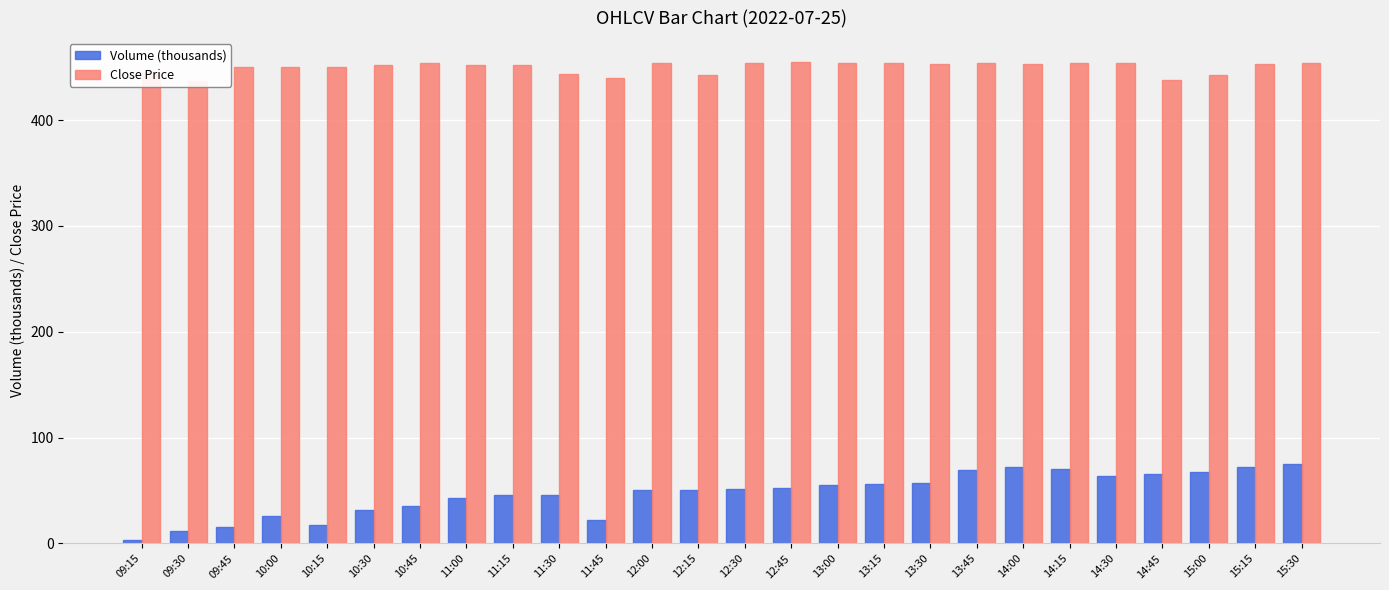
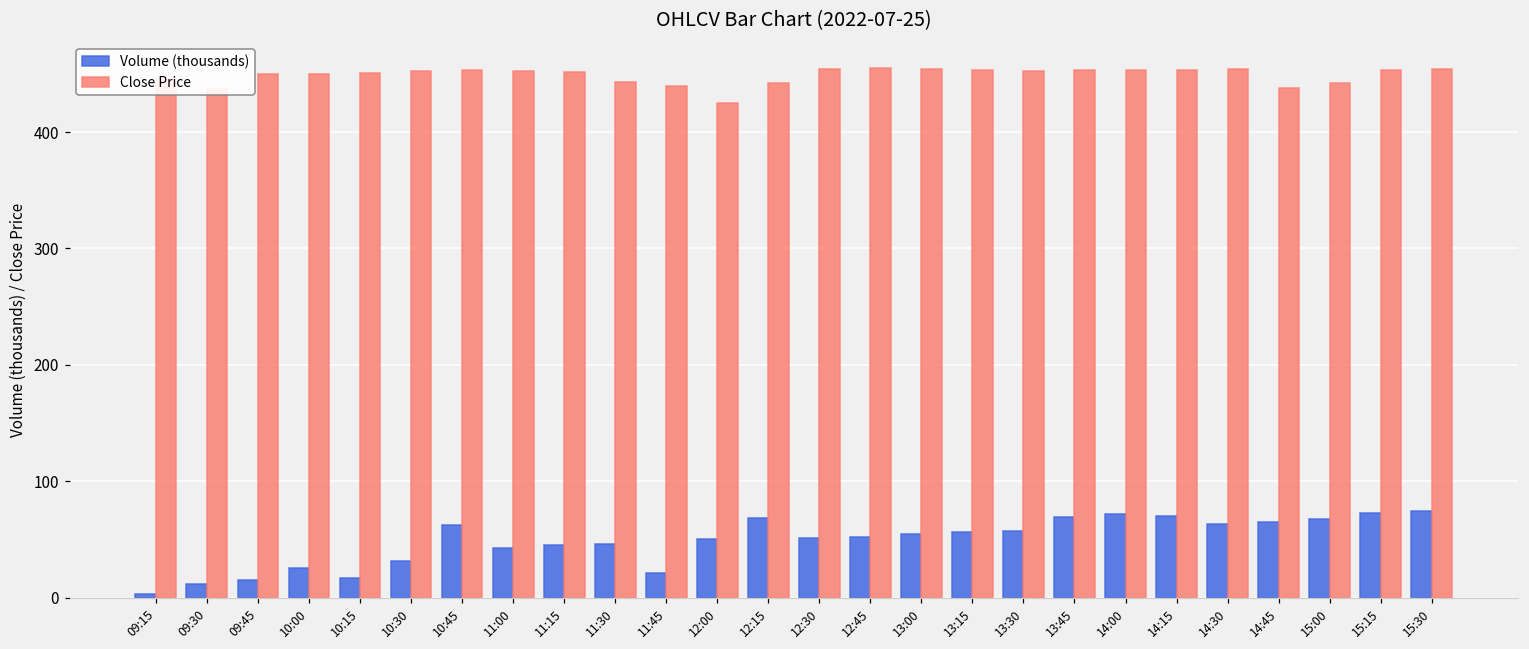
Volume (thousands), 10:45: 35 -> 63
Close Price, 12:00: 454 -> 425
Volume (thousands), 12:15: 51 -> 69
